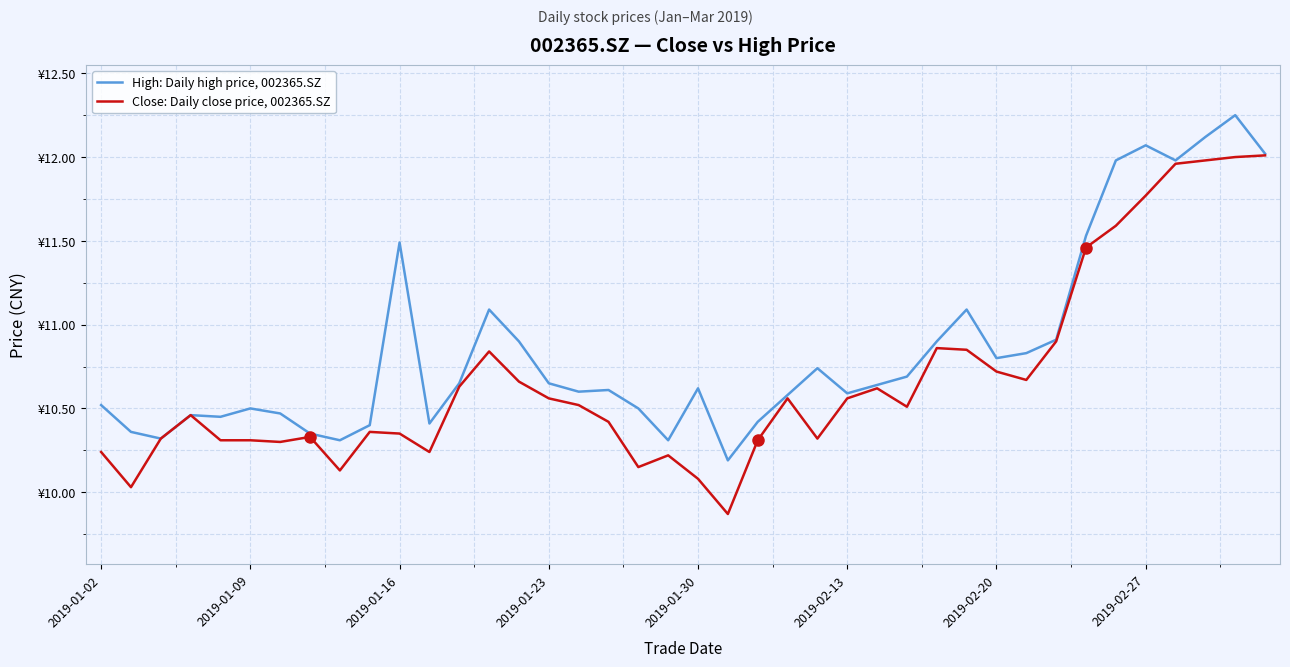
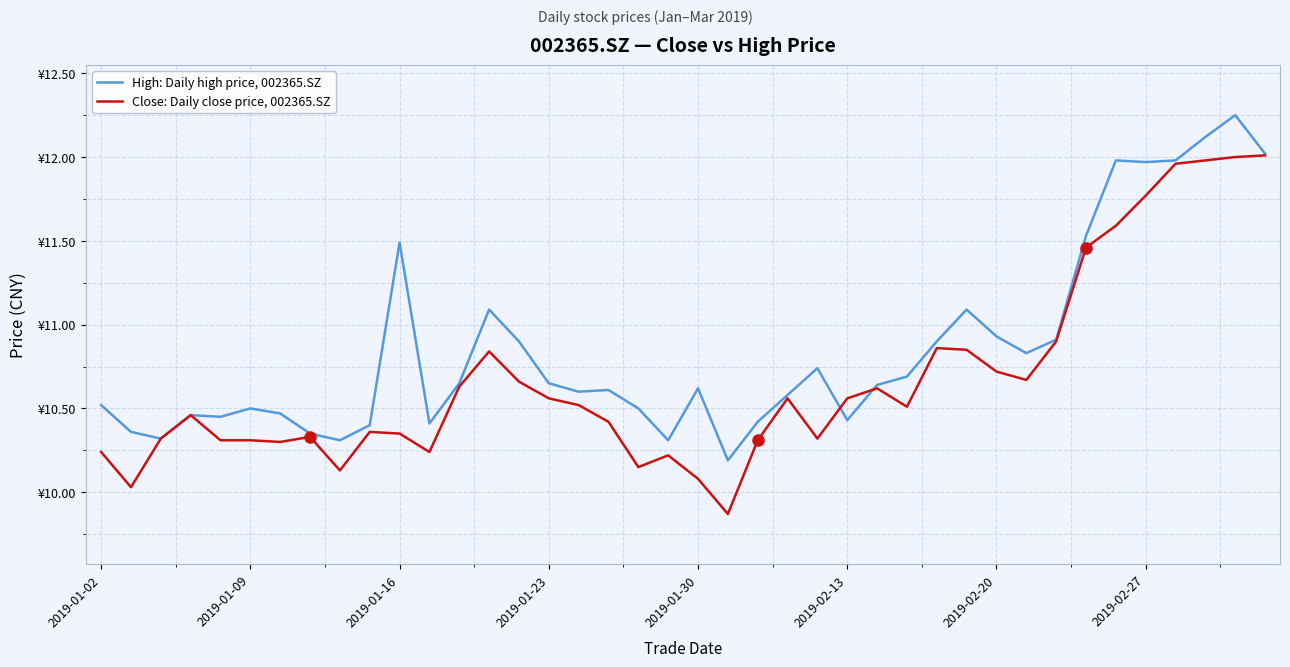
High: Daily high price, 002365.SZ, 2019-02-13: ¥10.59 -> ¥10.43
High: Daily high price, 002365.SZ, 2019-02-20: ¥10.80 -> ¥10.93
High: Daily high price, 002365.SZ, 2019-02-27: ¥12.07 -> ¥11.97
